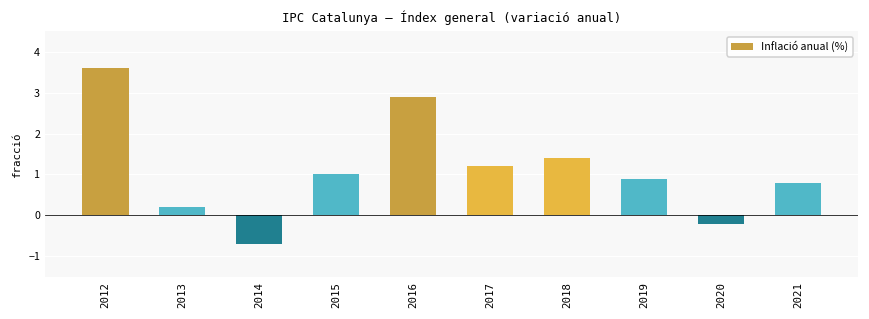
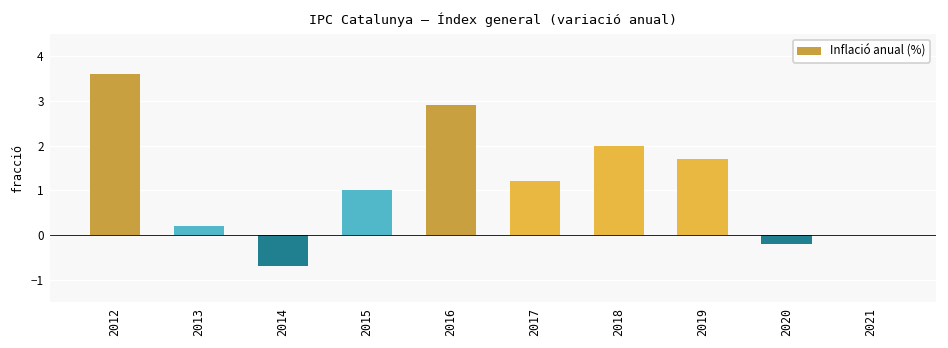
2018: 1.4 -> 2.0
2019: 0.9 -> 1.7
2021: 0.8 -> 0.0
